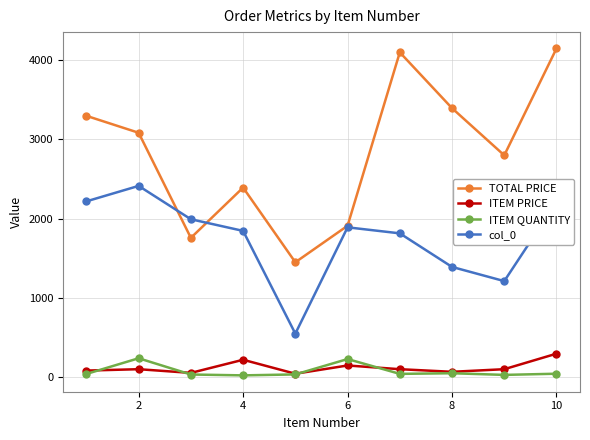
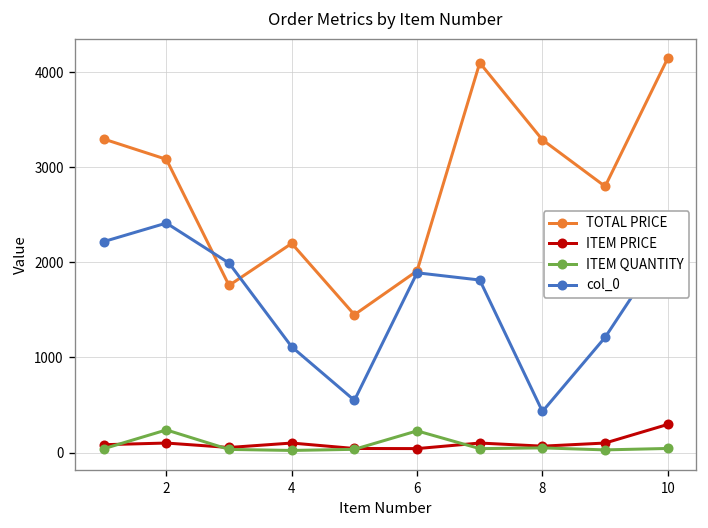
TOTAL PRICE, 4: 2400 -> 2200
ITEM PRICE, 4: 200 -> 100
col_0, 4: 1800 -> 1100
ITEM PRICE, 6: 100 -> 0
TOTAL PRICE, 8: 3400 -> 3300
col_0, 8: 1400 -> 400
